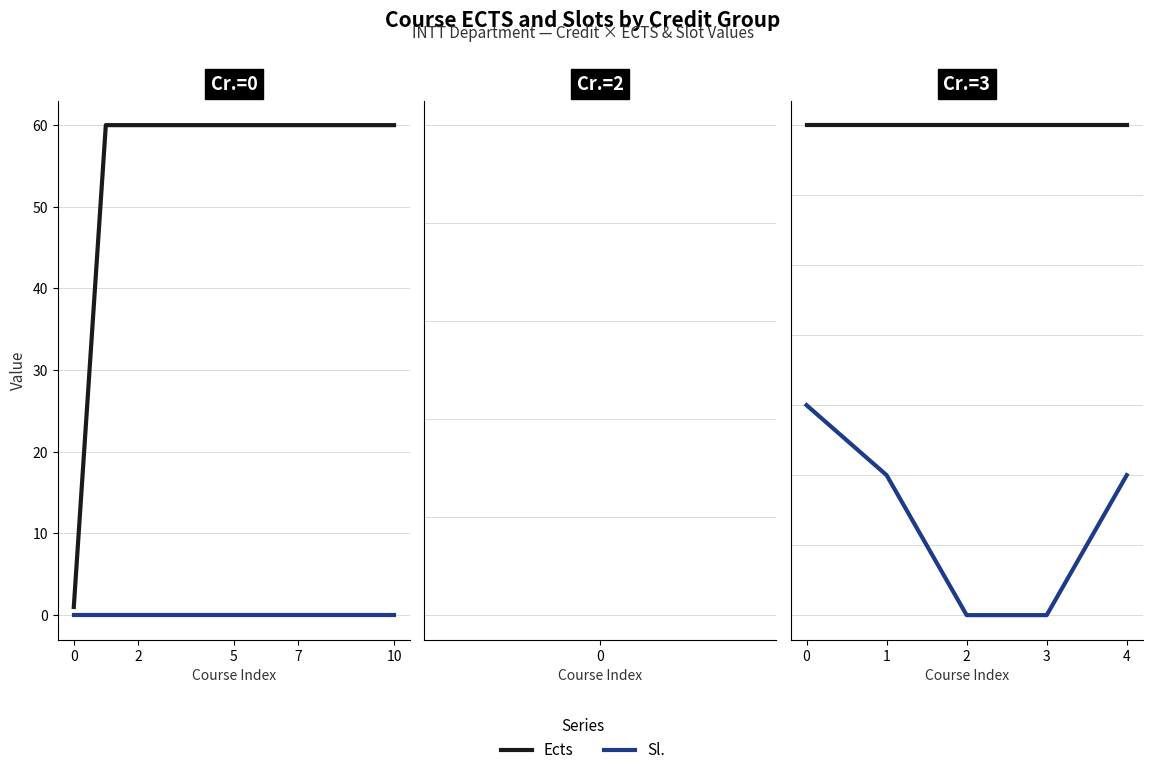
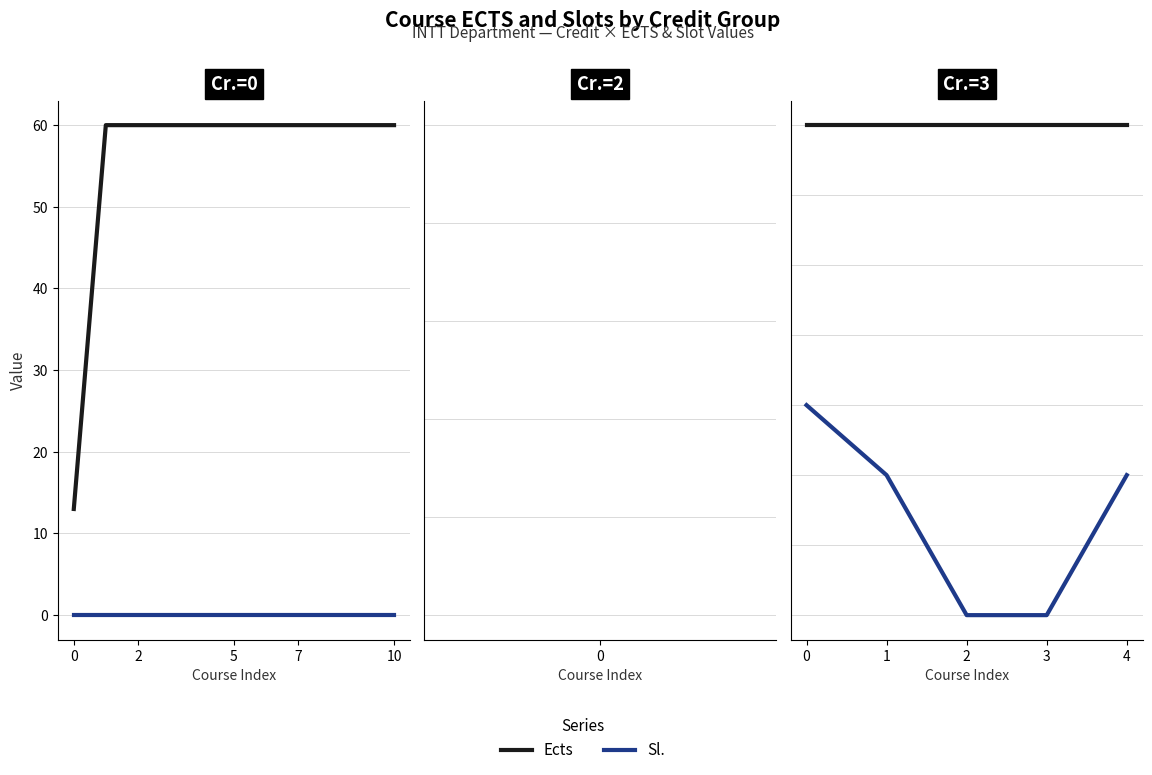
Cr.=0, Ects, 0: 1 -> 13
